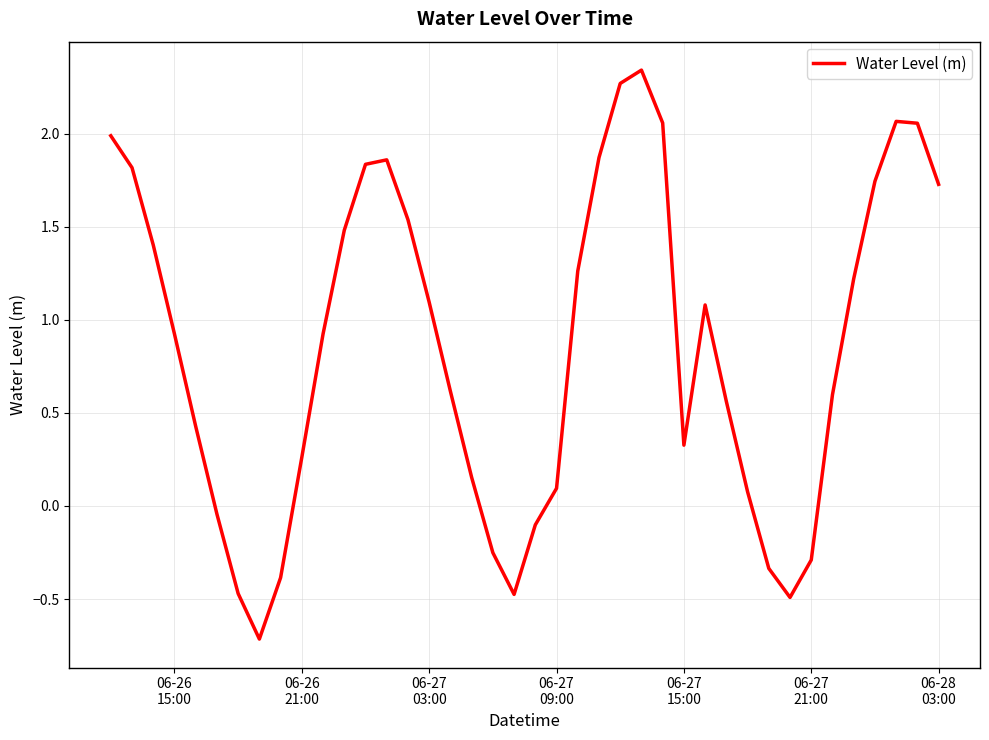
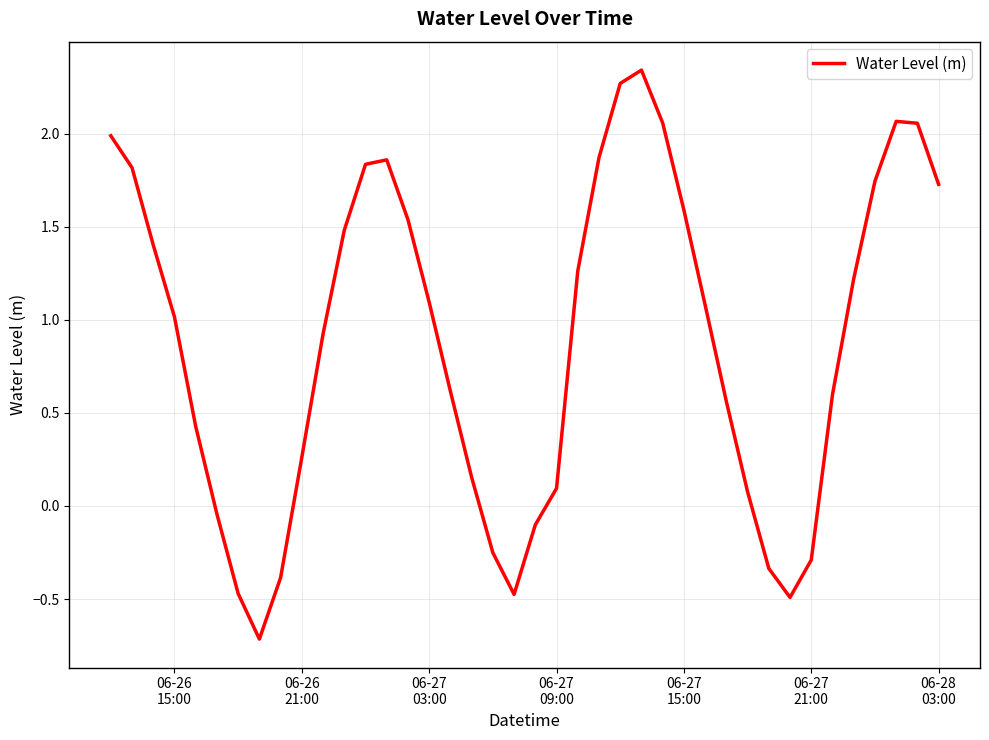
06-26 15:00: 0.92 -> 1.02
06-27 15:00: 0.33 -> 1.59
